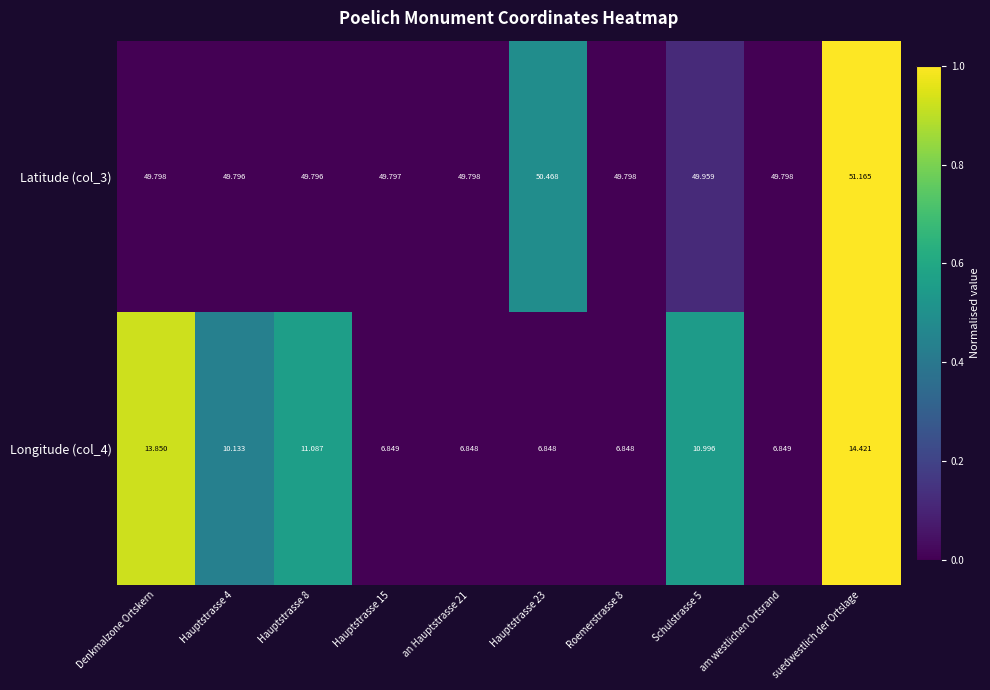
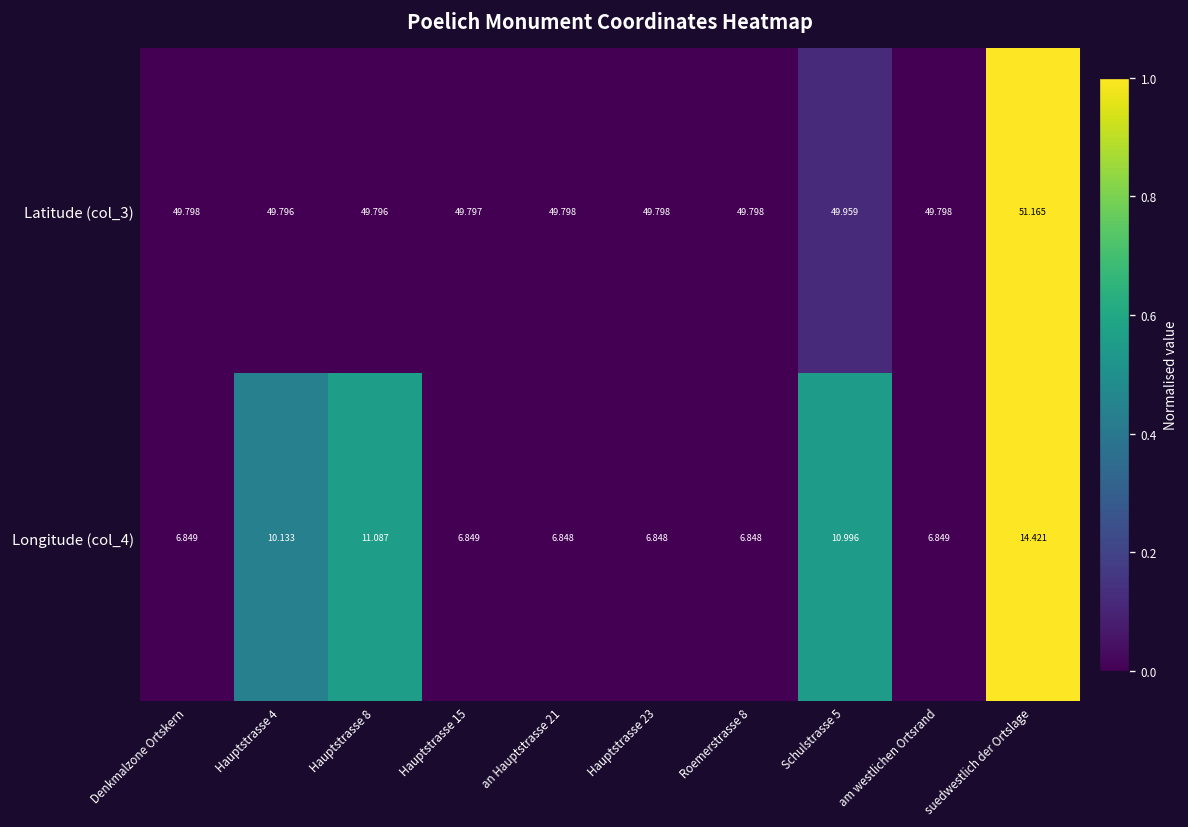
Latitude (col_3), Hauptstrasse 23: 50.468 -> 49.798
Longitude (col_4), Denkmalzone Ortskern: 13.850 -> 6.849
